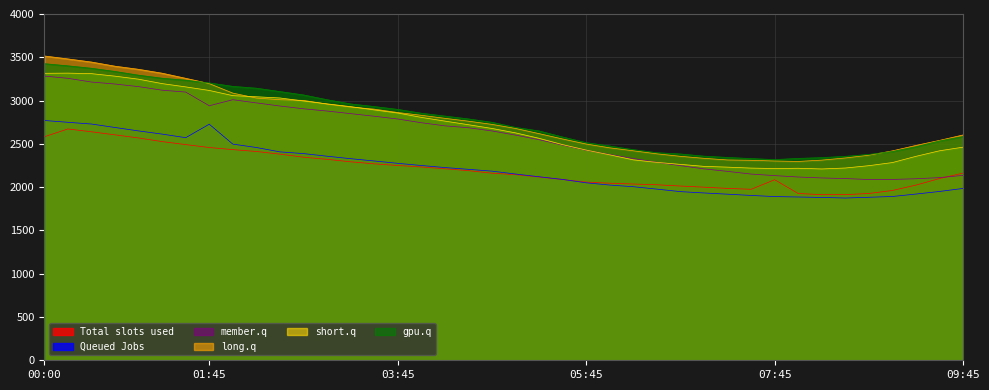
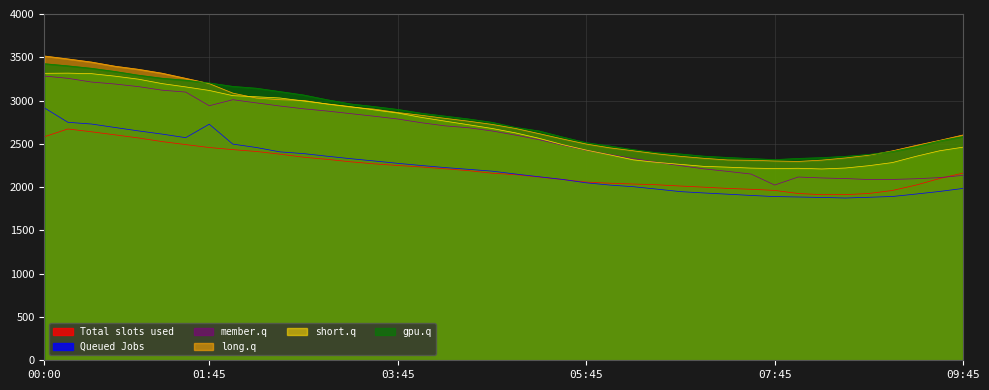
Queued Jobs, 00:00: 2800 -> 2900
Total slots used, 07:45: 2100 -> 2000
member.q, 07:45: 2100 -> 2000
